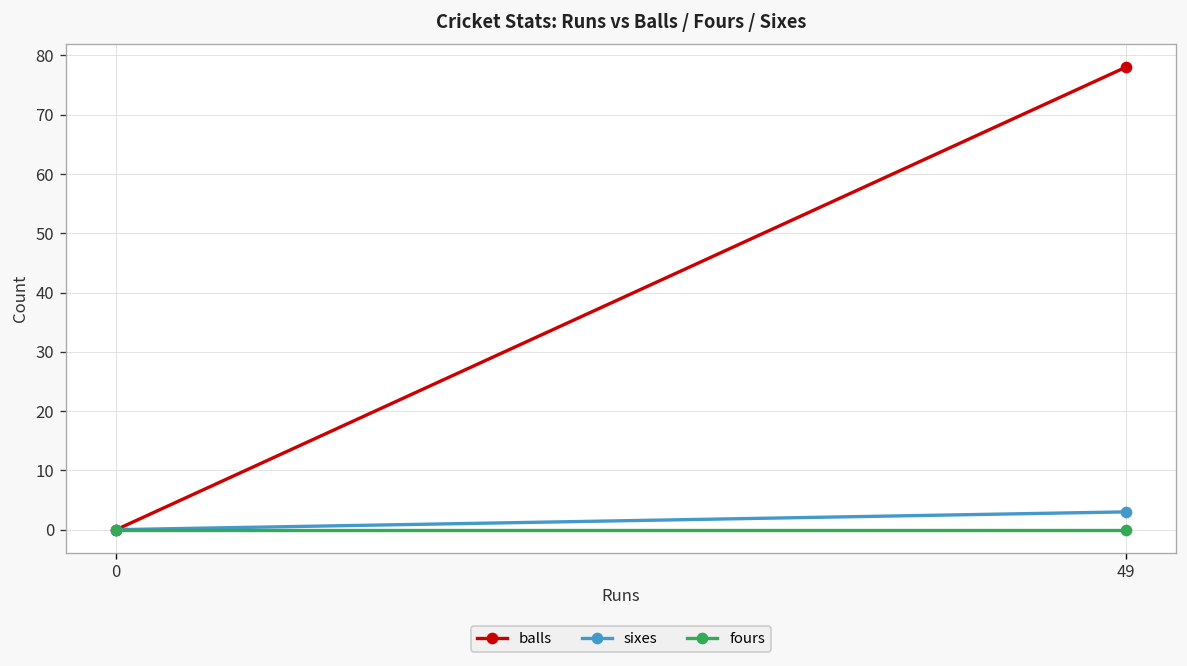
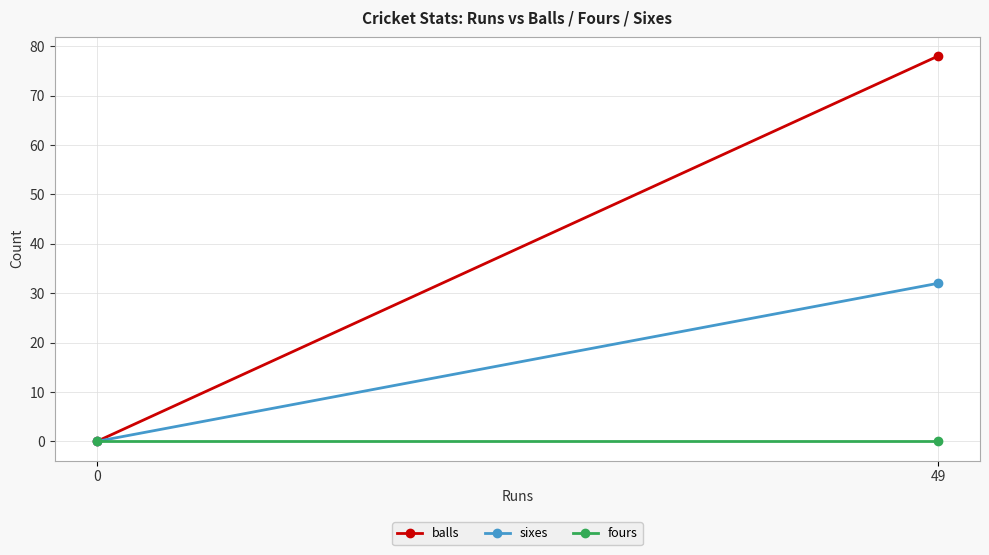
sixes, 49: 3 -> 32
